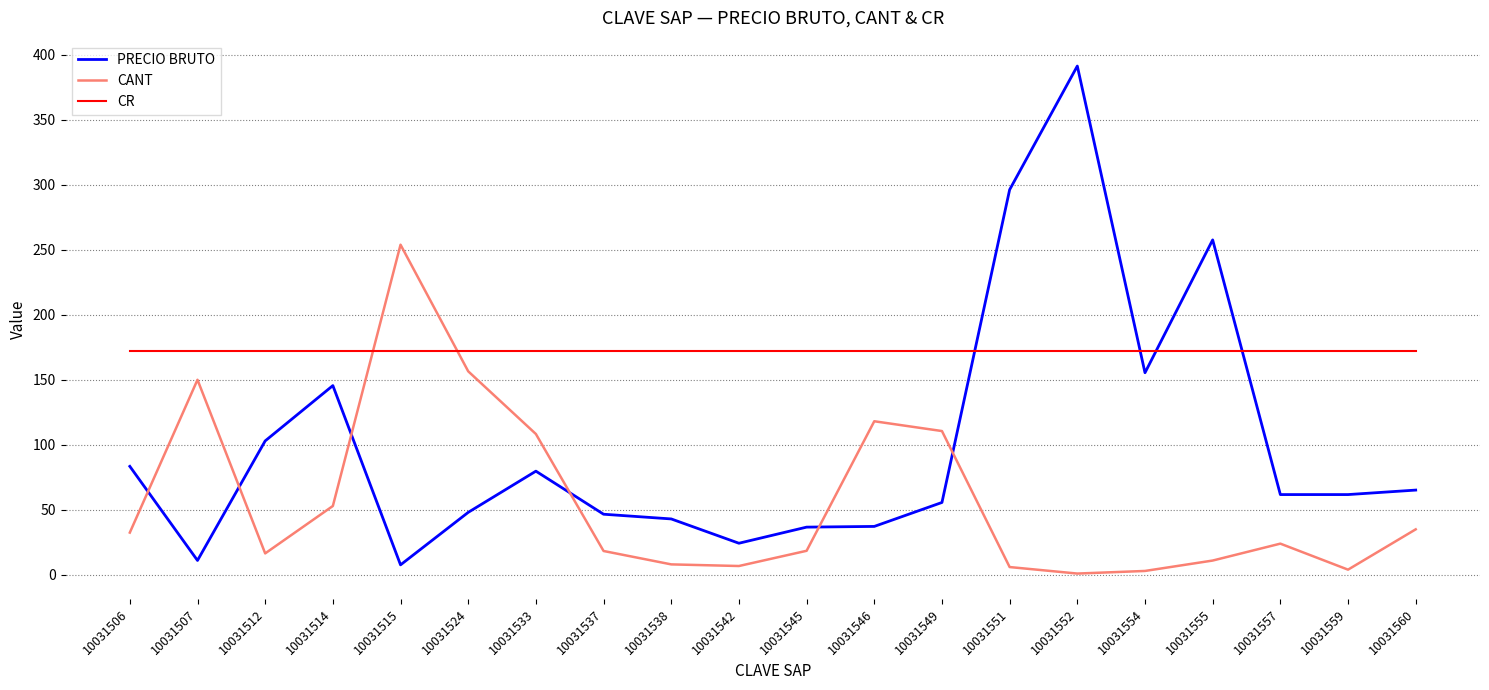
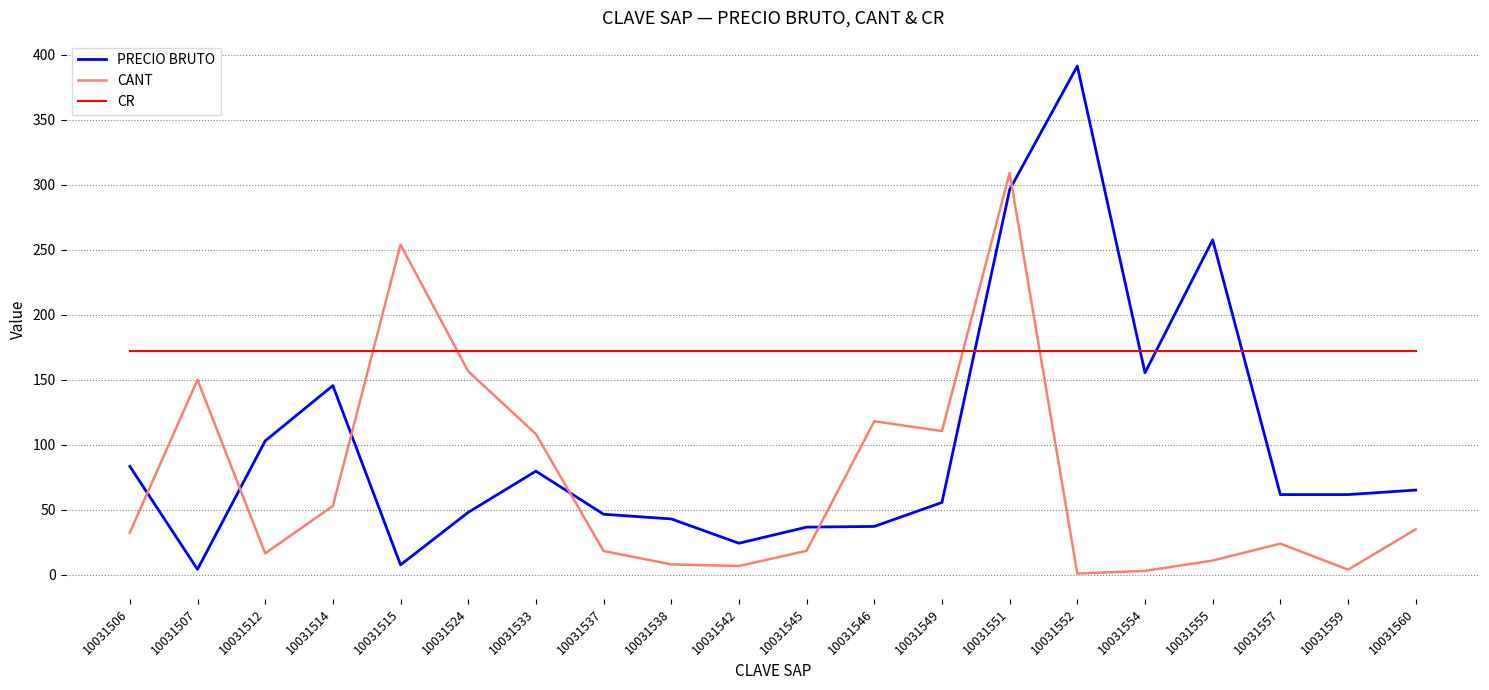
PRECIO BRUTO, 10031507: 11 -> 4
CANT, 10031551: 6 -> 309
